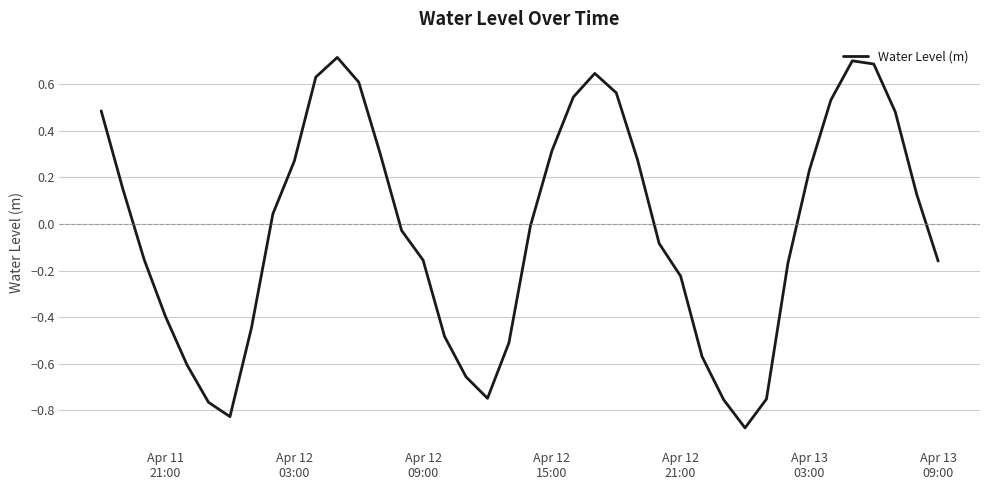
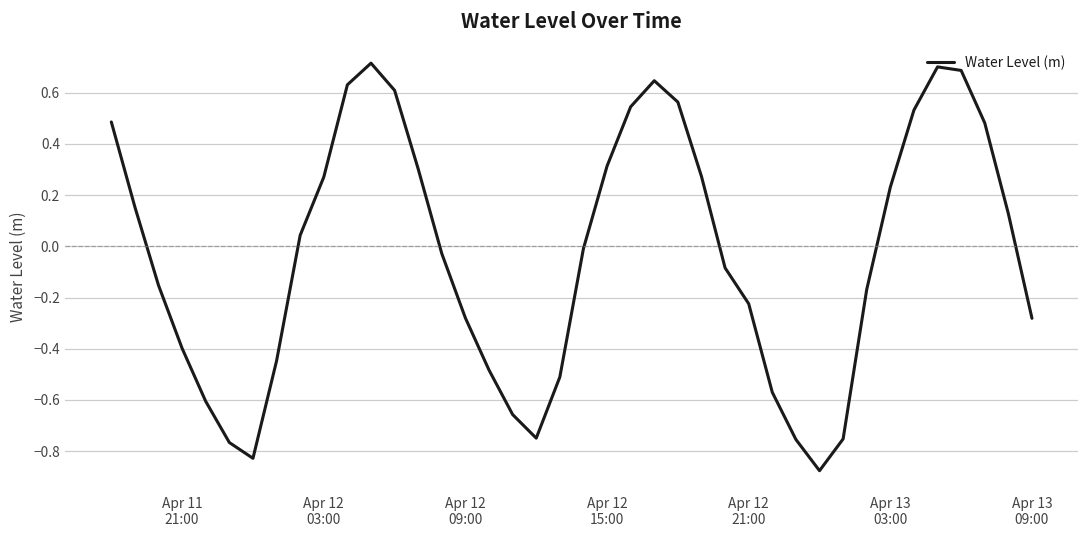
Apr 12 09:00: -0.16 -> -0.28
Apr 13 09:00: -0.16 -> -0.28
